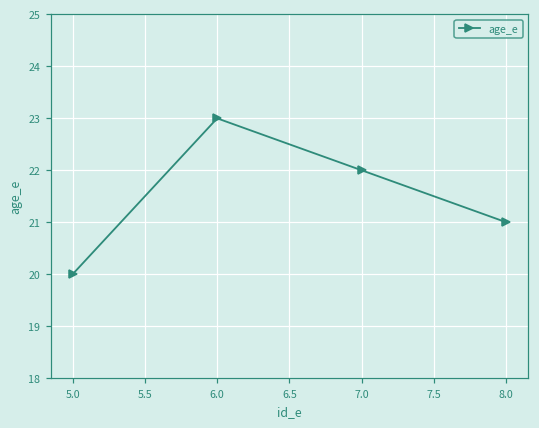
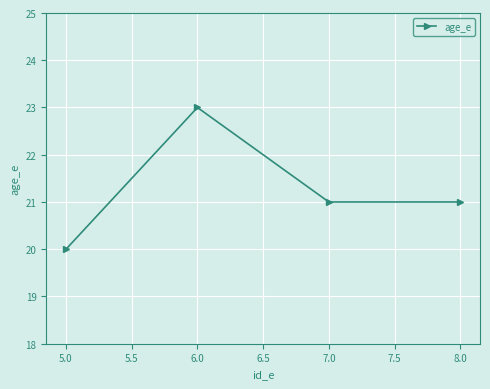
7.0: 22 -> 21
